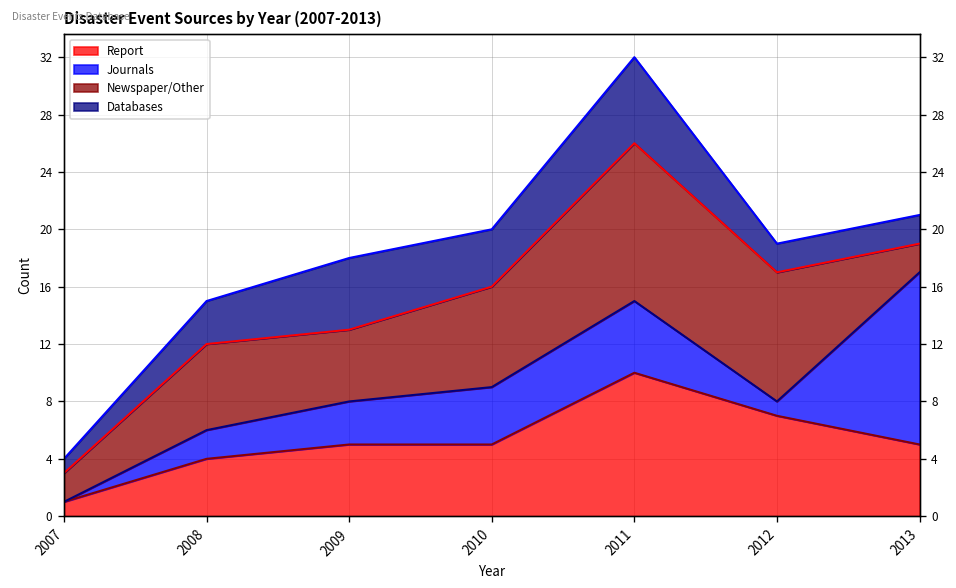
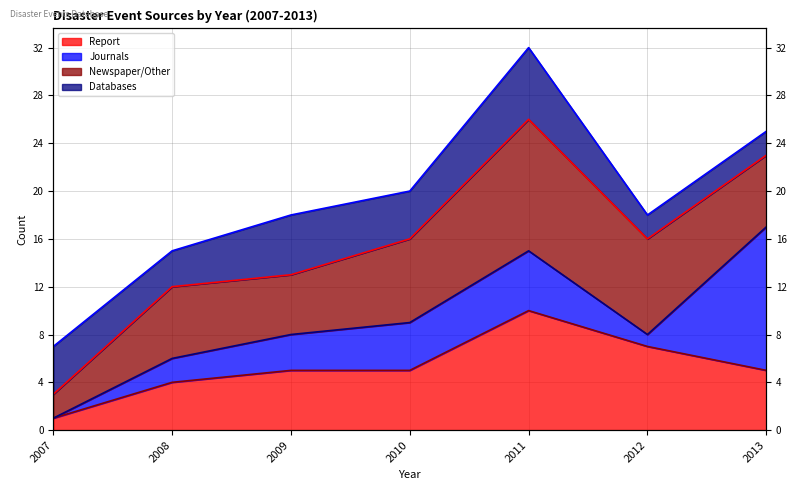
Databases, 2007: 1 -> 4
Newspaper/Other, 2012: 9 -> 8
Newspaper/Other, 2013: 2 -> 6
